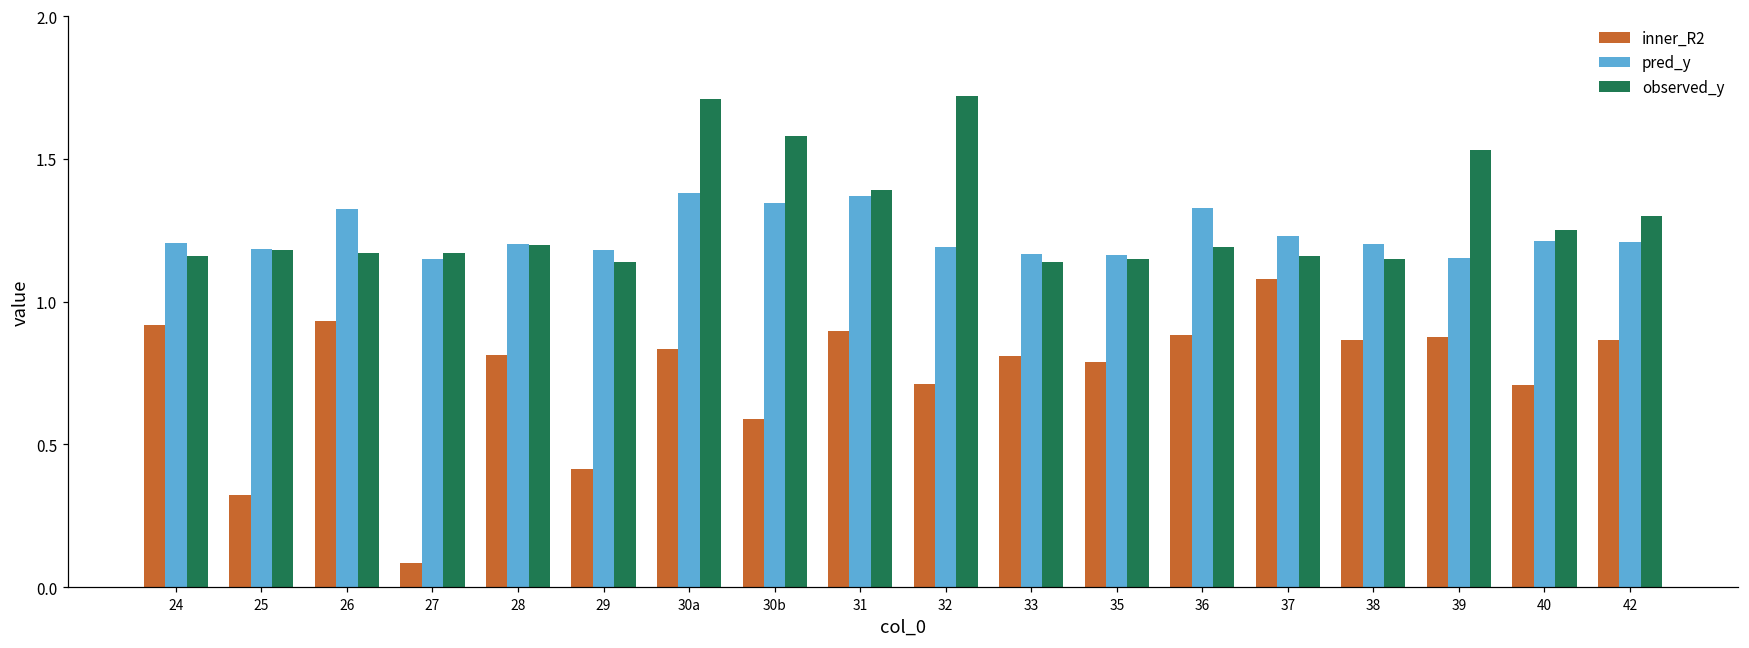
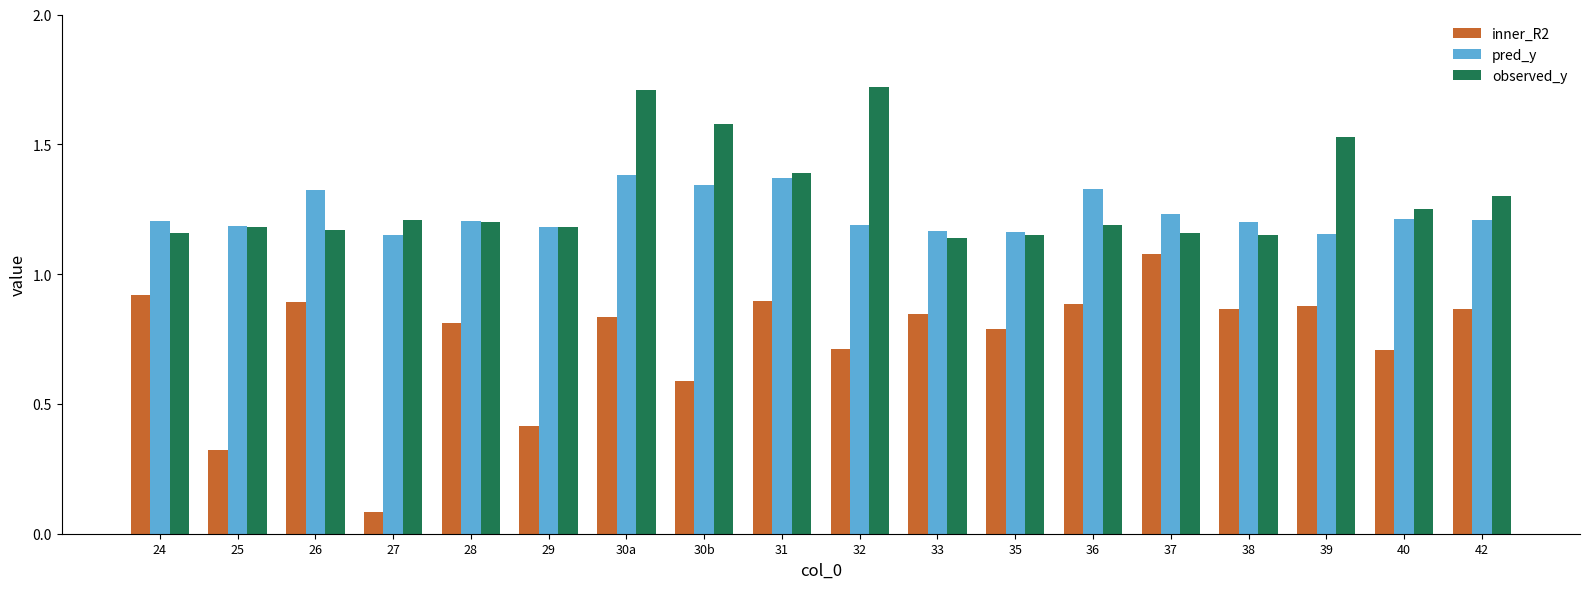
inner_R2, 26: 0.93 -> 0.89
observed_y, 27: 1.17 -> 1.21
observed_y, 29: 1.14 -> 1.18
inner_R2, 33: 0.81 -> 0.85
